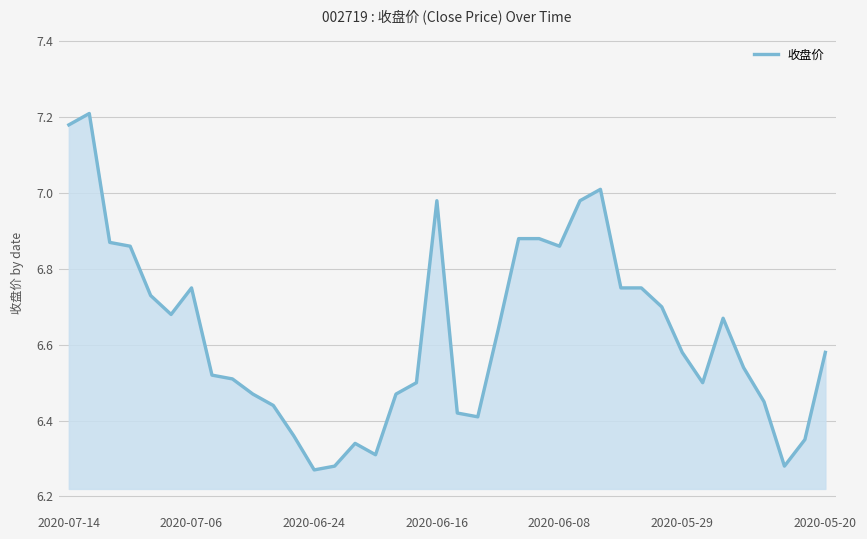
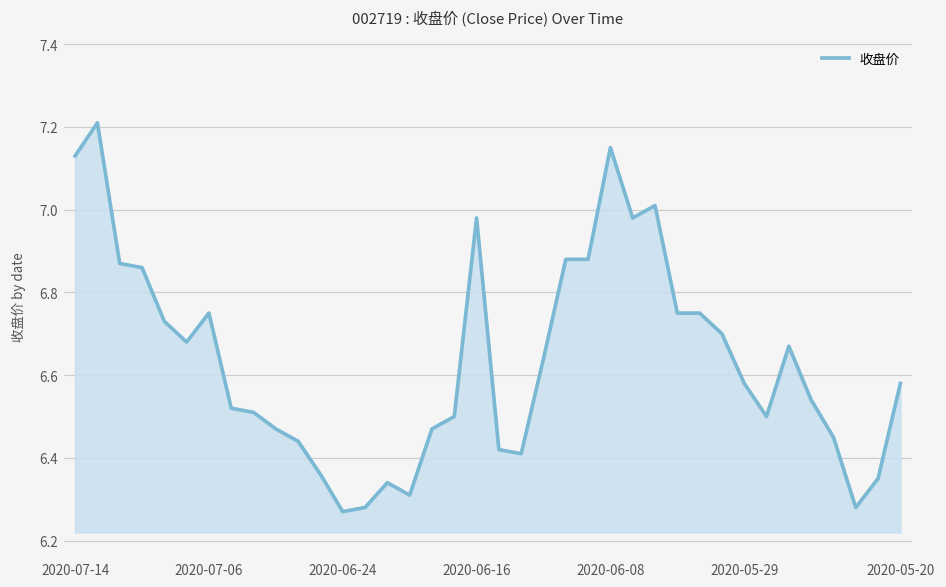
2020-07-14: 7.18 -> 7.13
2020-06-08: 6.86 -> 7.15
